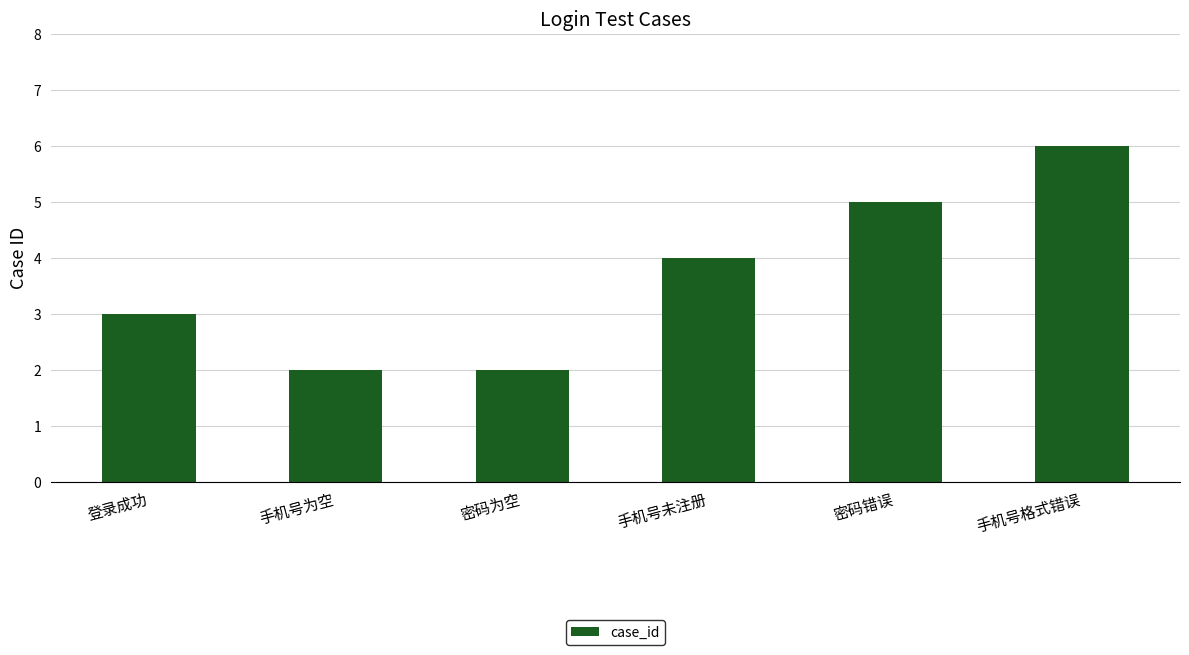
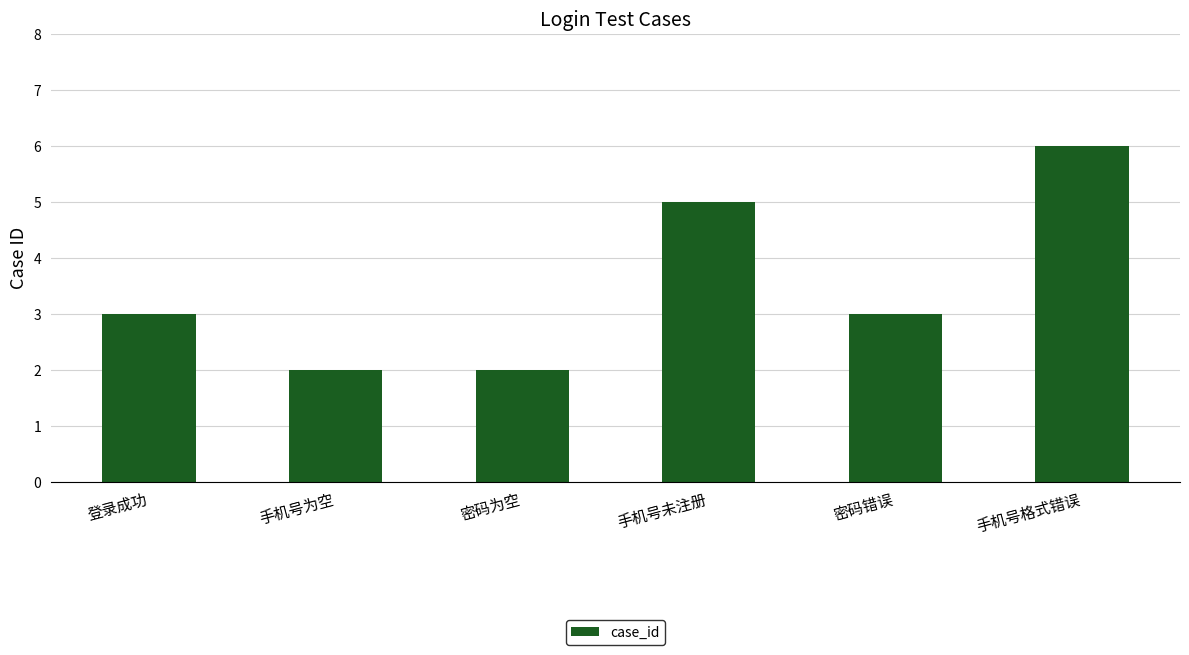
手机号未注册: 4 -> 5
密码错误: 5 -> 3
